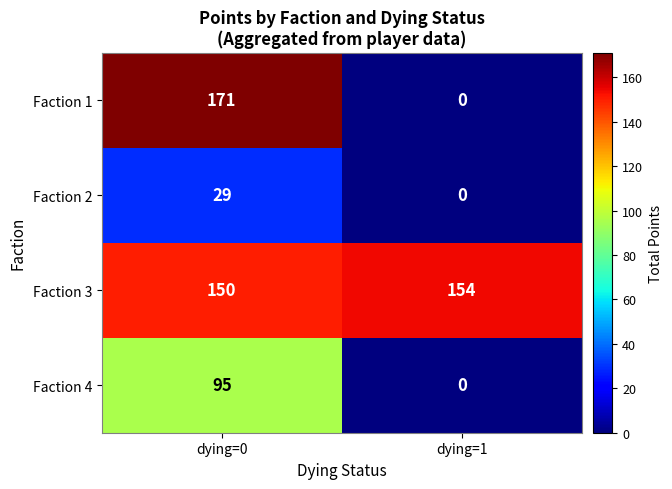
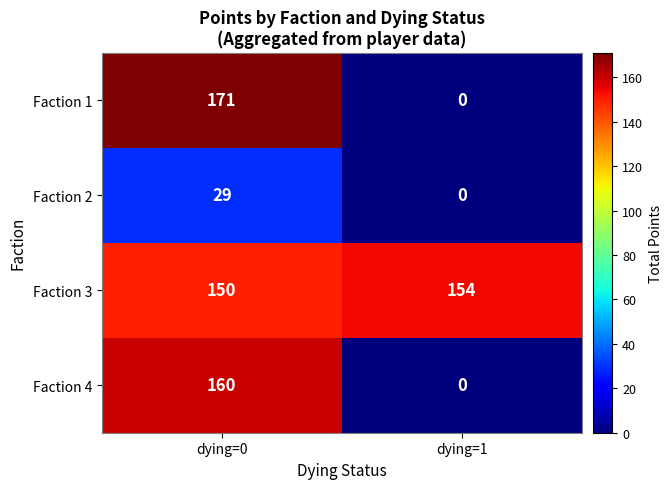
Faction 4, dying=0: 95 -> 160
